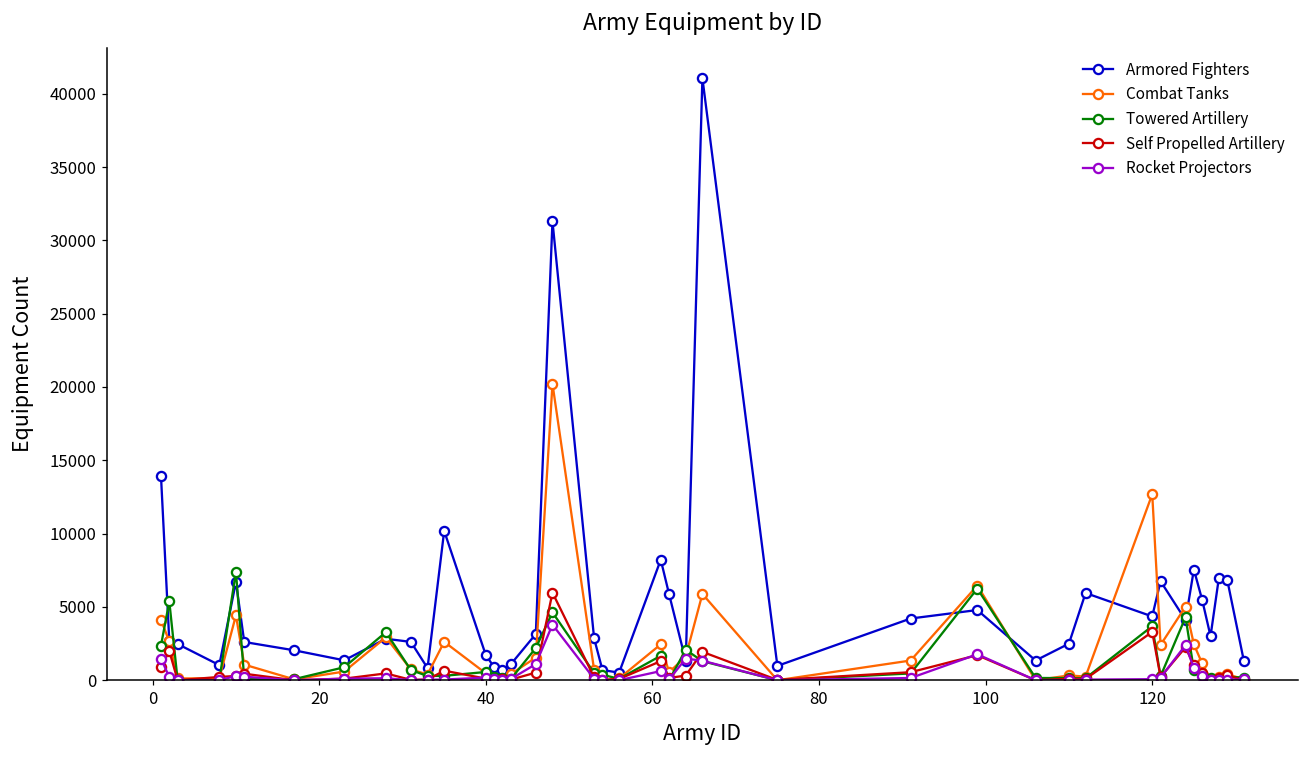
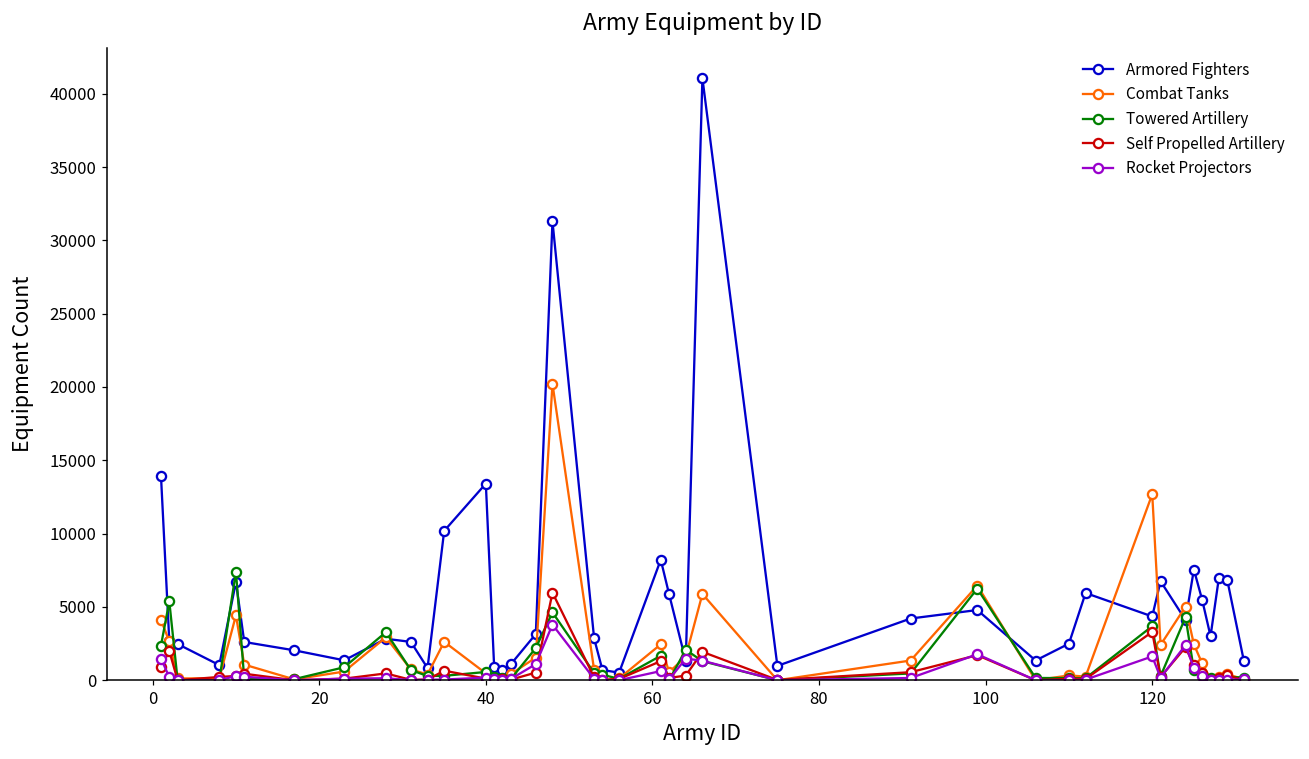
Armored Fighters, 40: 1700 -> 13400
Rocket Projectors, 120: 100 -> 1600
